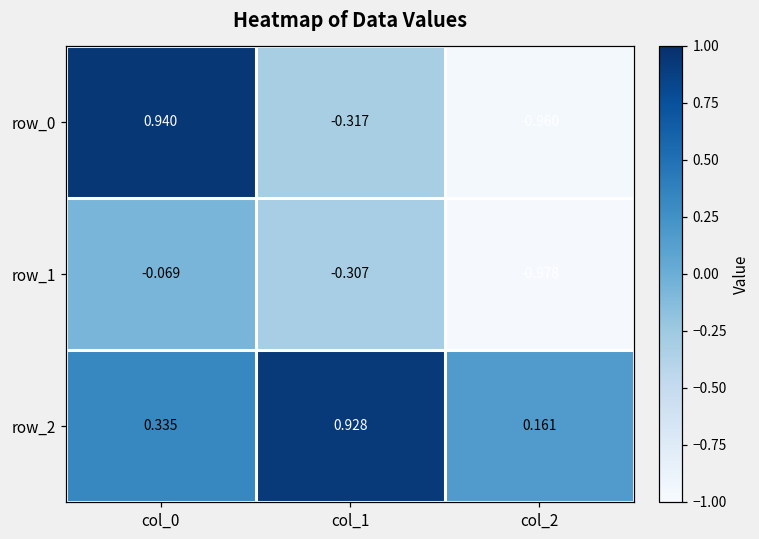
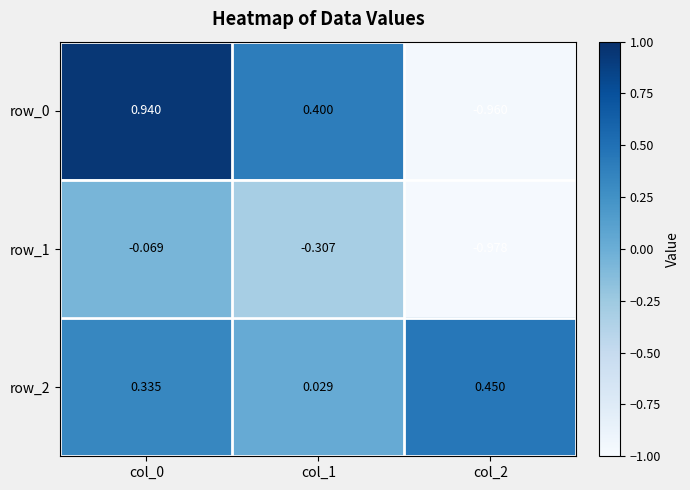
row_0, col_1: -0.317 -> 0.400
row_2, col_1: 0.928 -> 0.029
row_2, col_2: 0.161 -> 0.450
